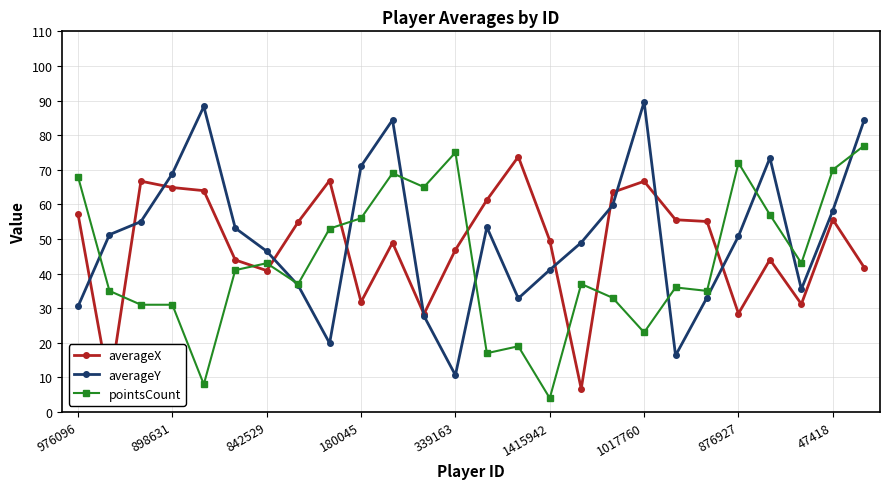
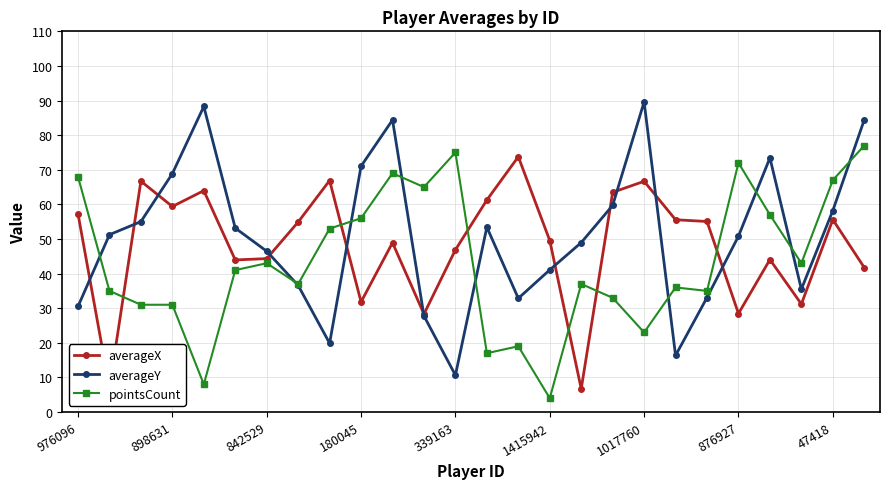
averageX, 898631: 65 -> 59
averageX, 842529: 41 -> 44
pointsCount, 47418: 70 -> 67
